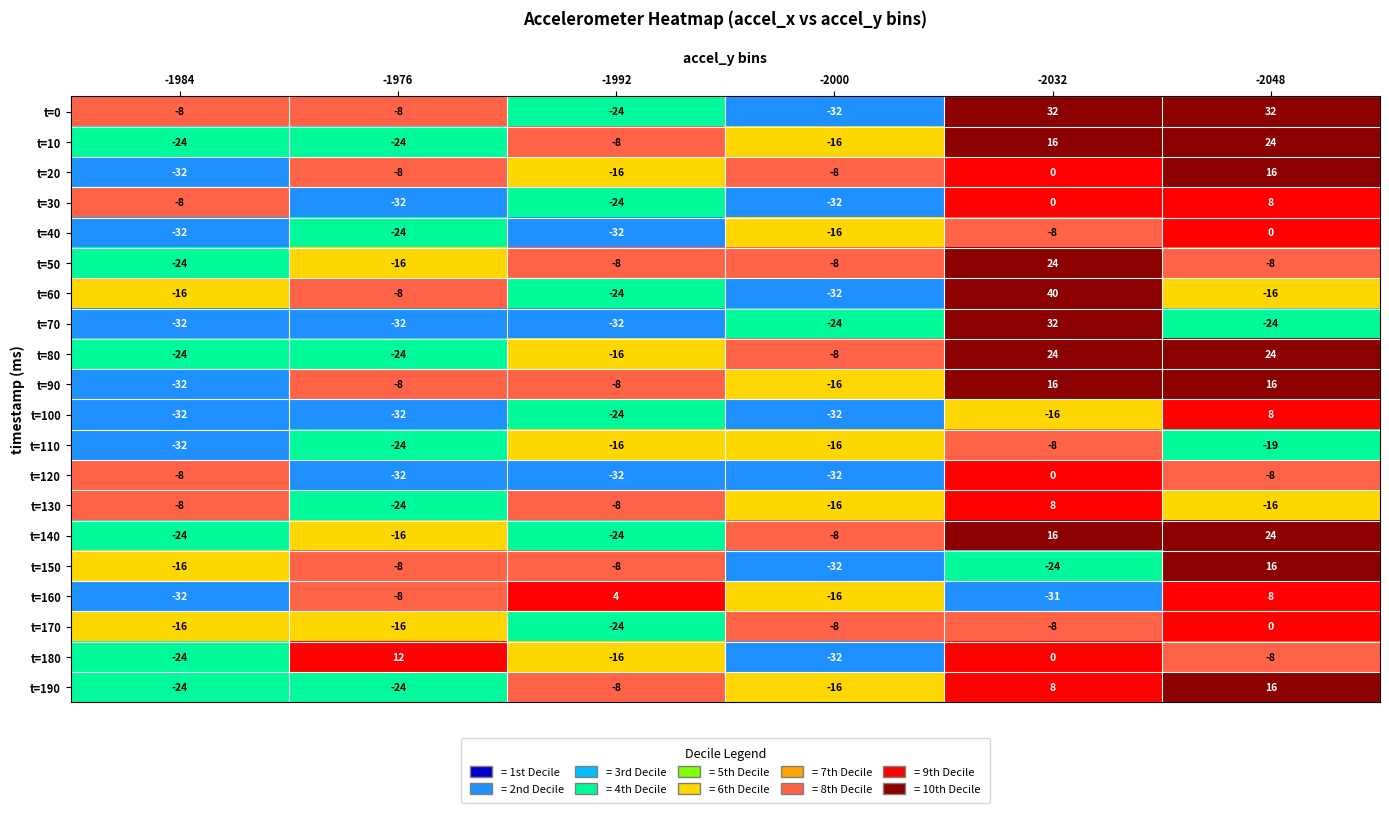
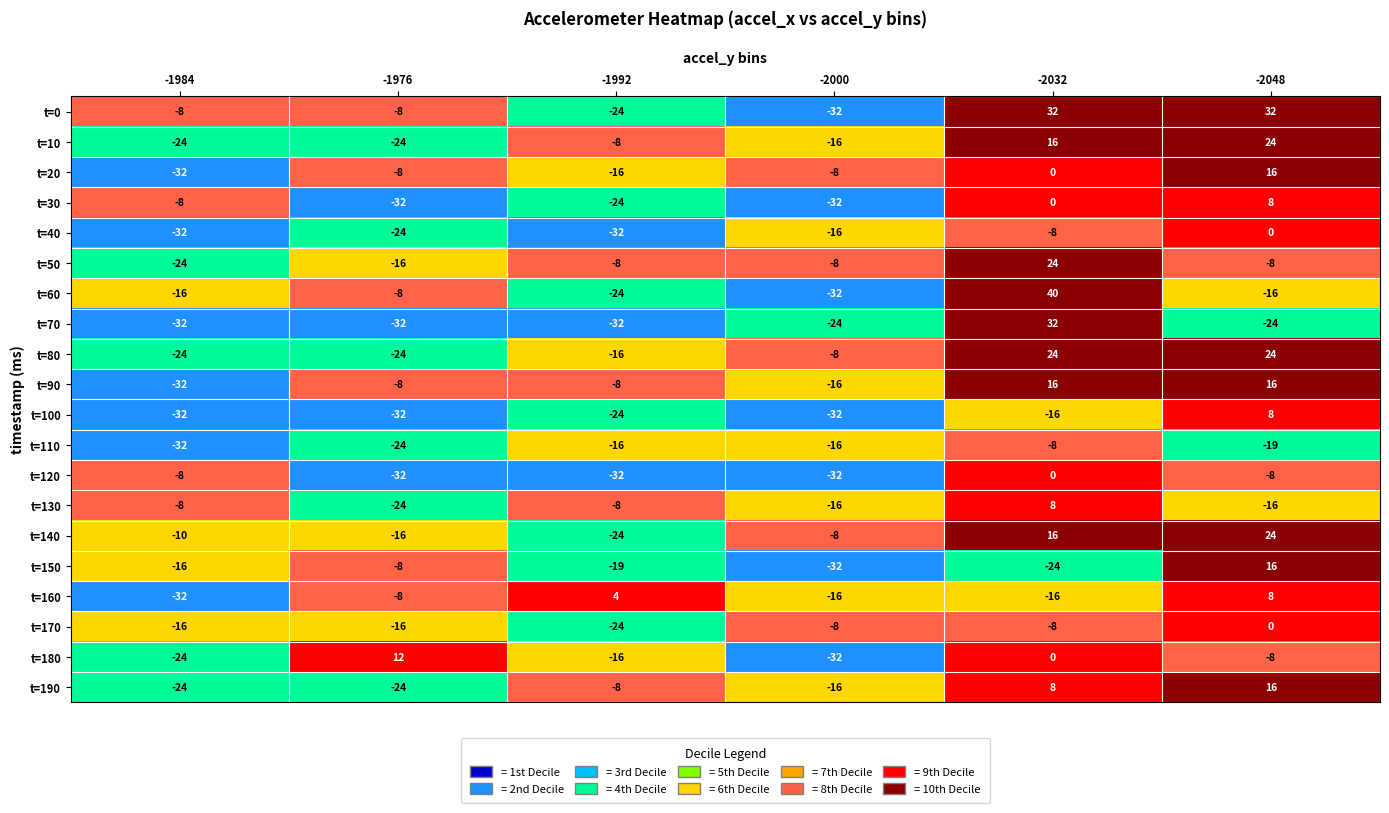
t=140, -1984: -24 -> -10
t=150, -1992: -8 -> -19
t=160, -2032: -31 -> -16
